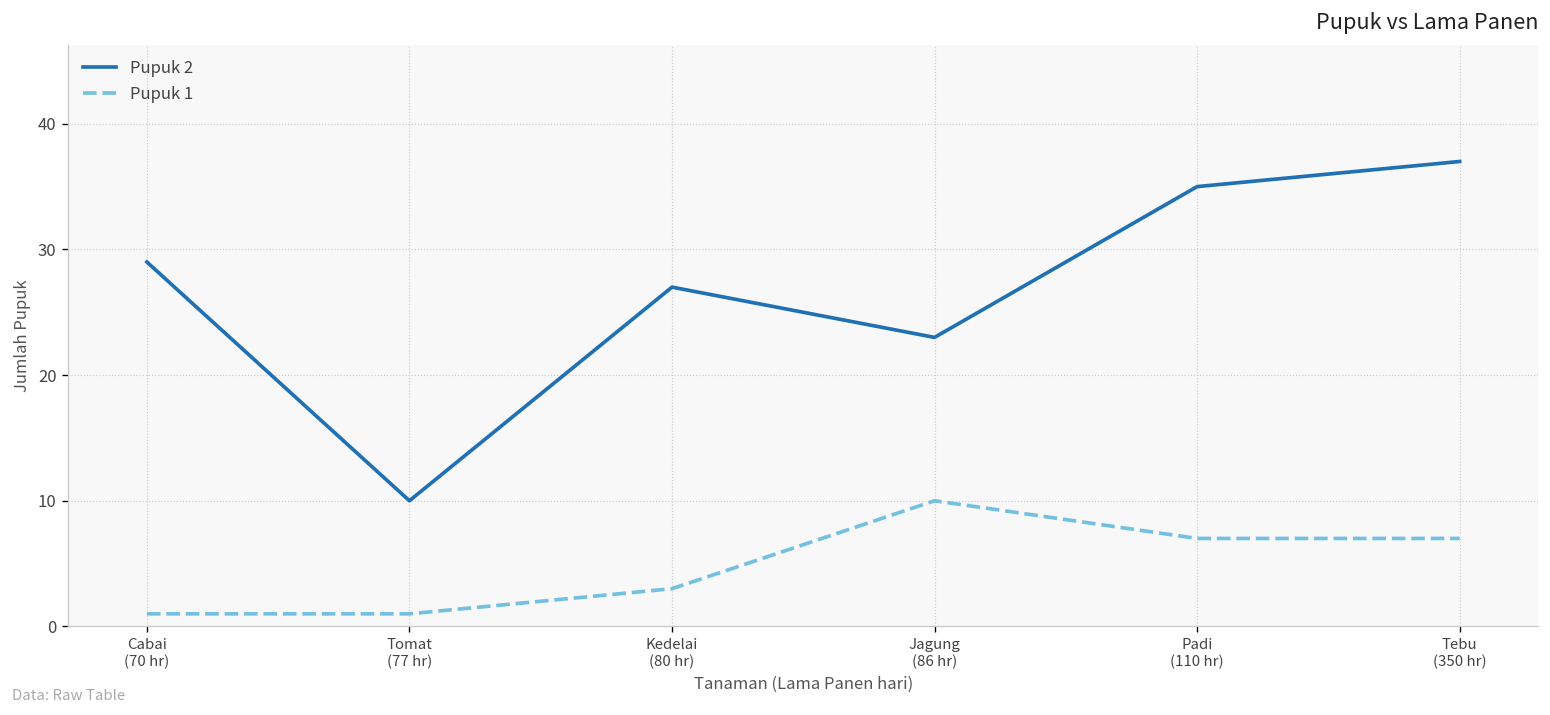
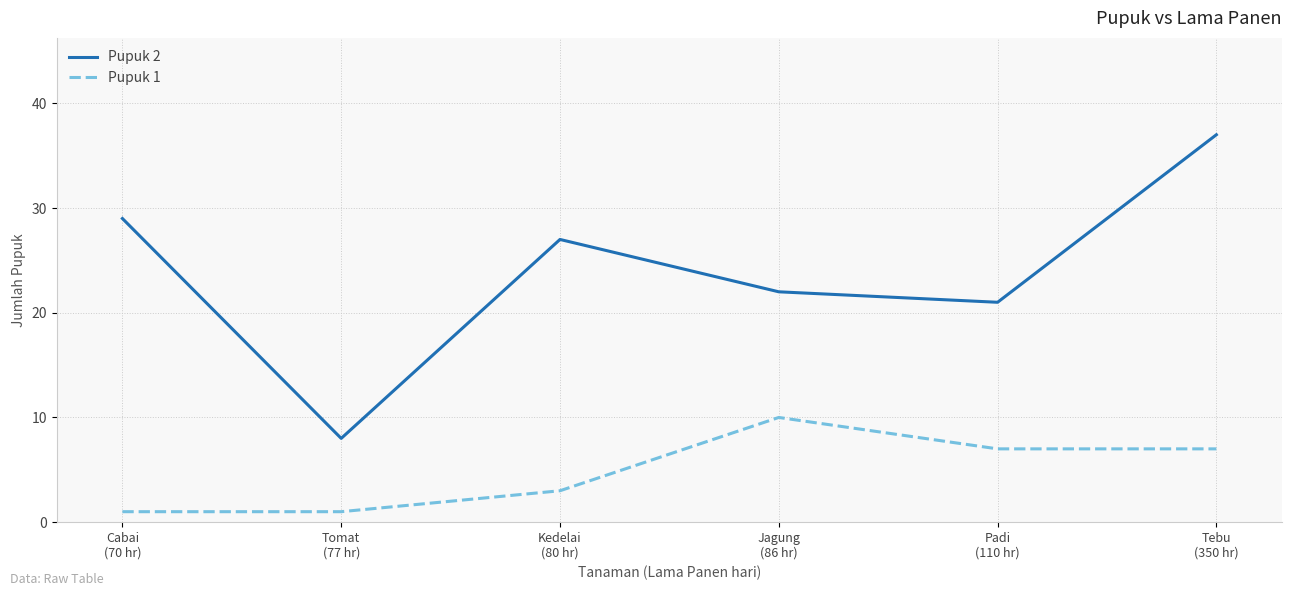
Pupuk 2, Tomat (77 hr): 10 -> 8
Pupuk 2, Jagung (86 hr): 23 -> 22
Pupuk 2, Padi (110 hr): 35 -> 21
